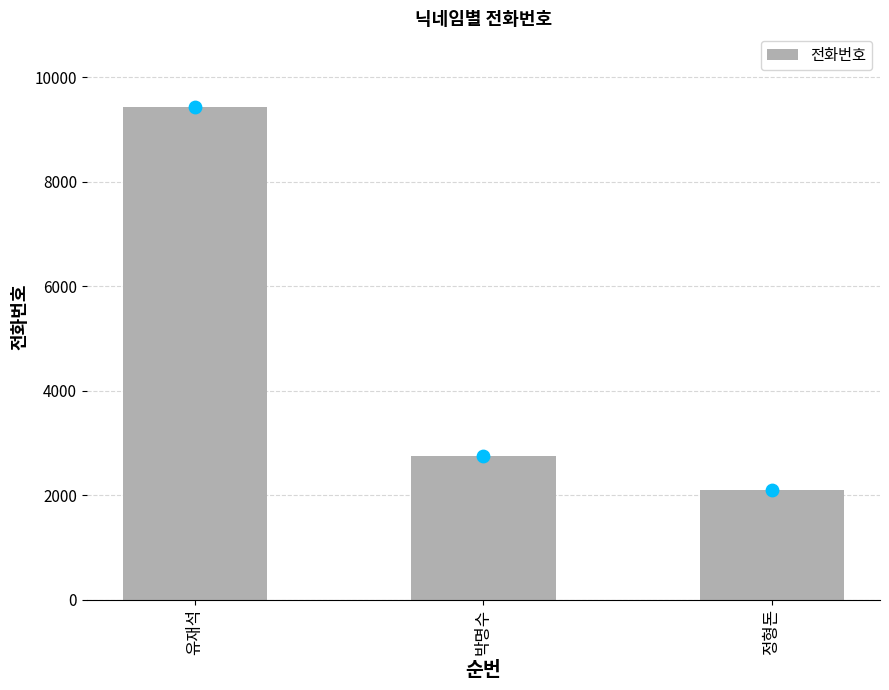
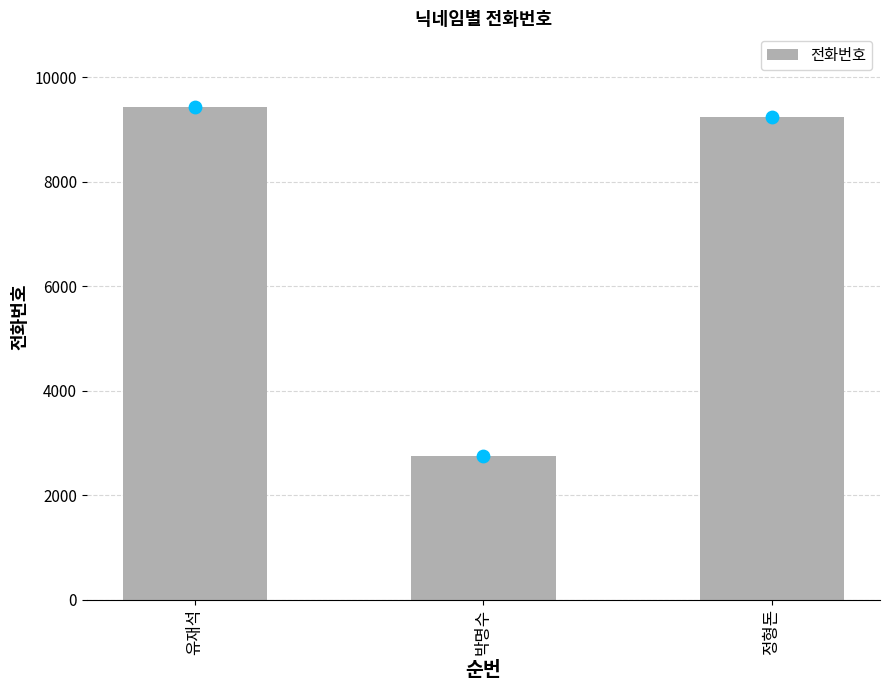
정형돈: 2100 -> 9200
